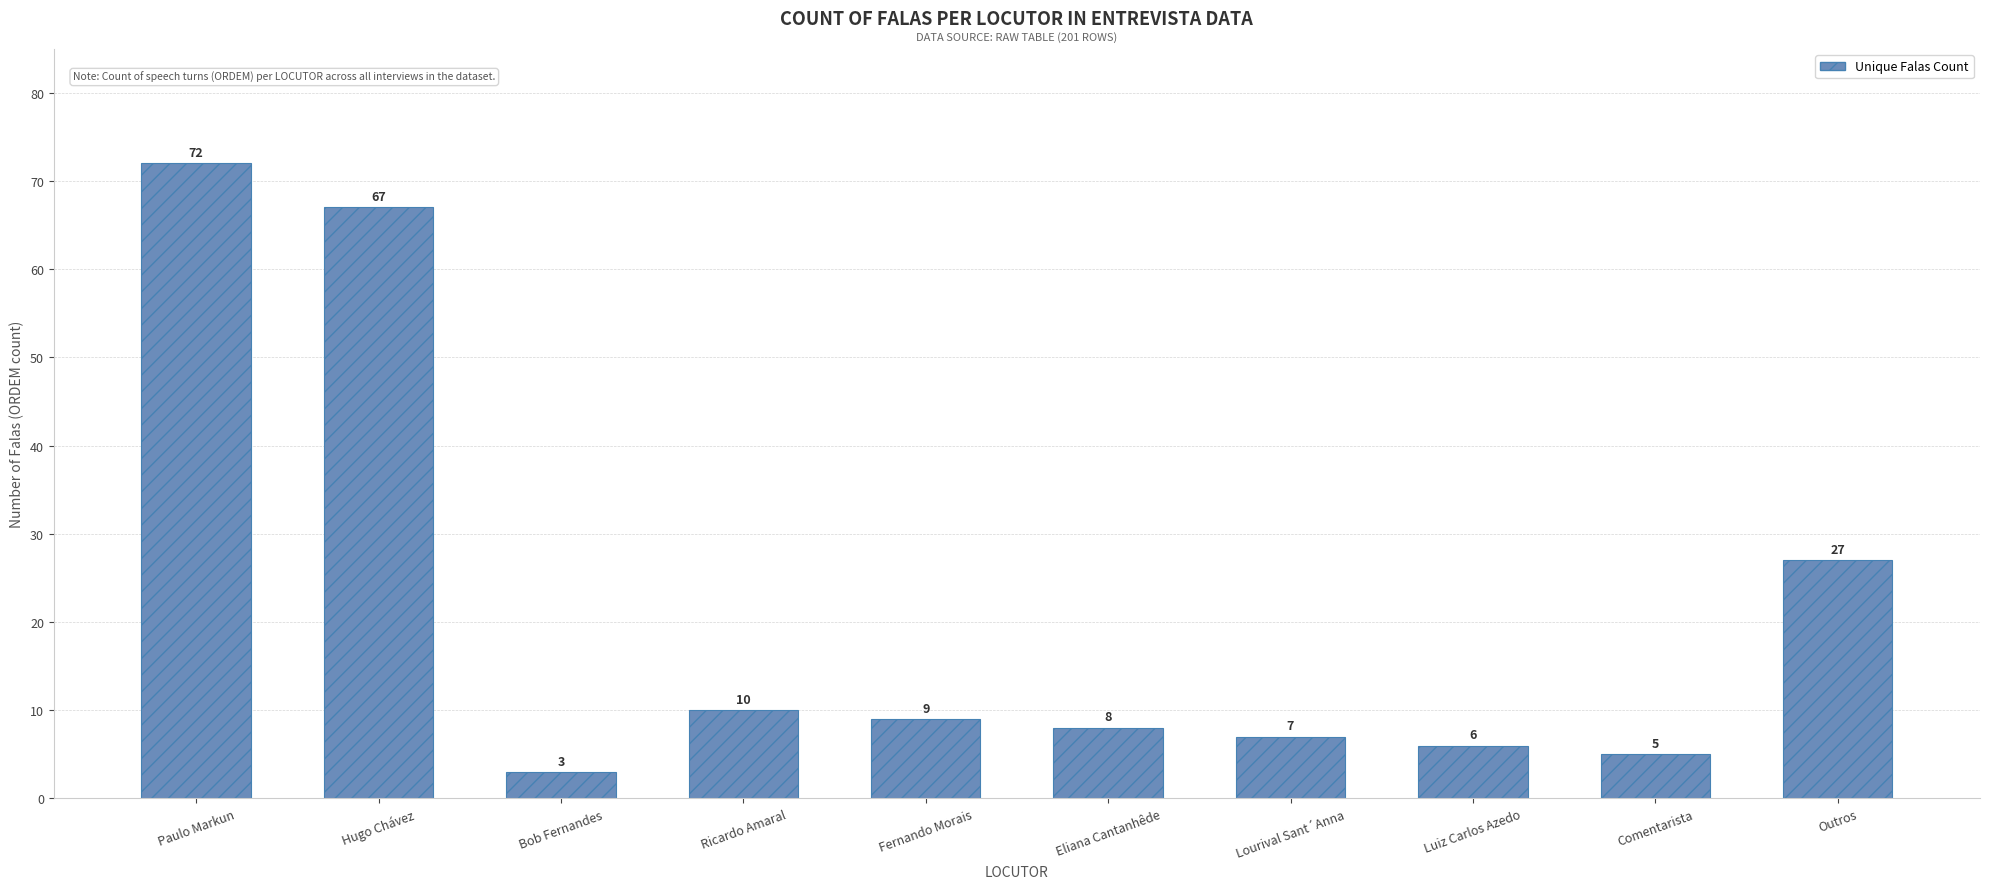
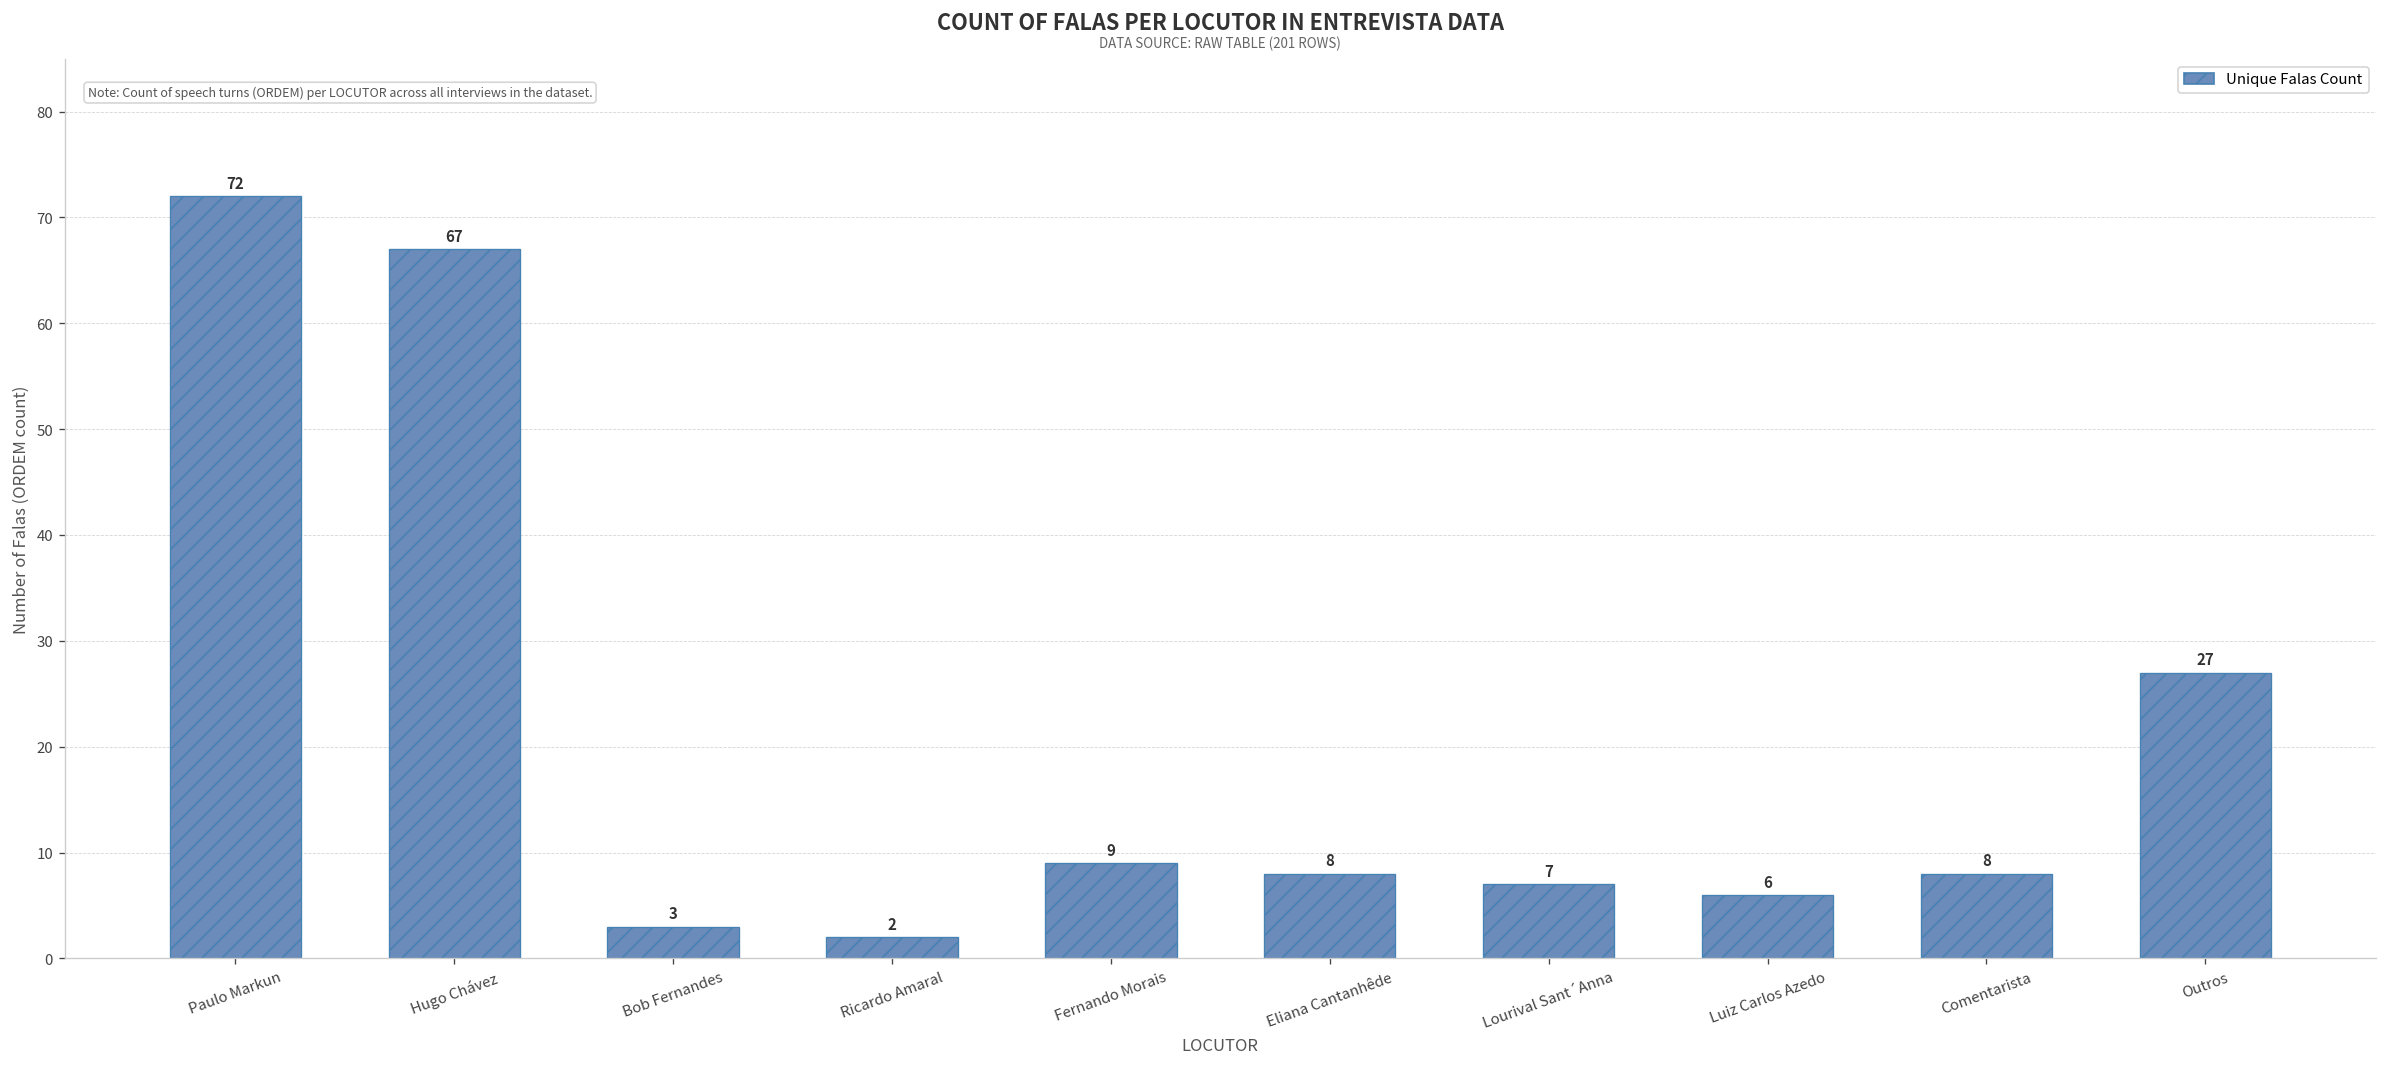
Ricardo Amaral: 10 -> 2
Comentarista: 5 -> 8
